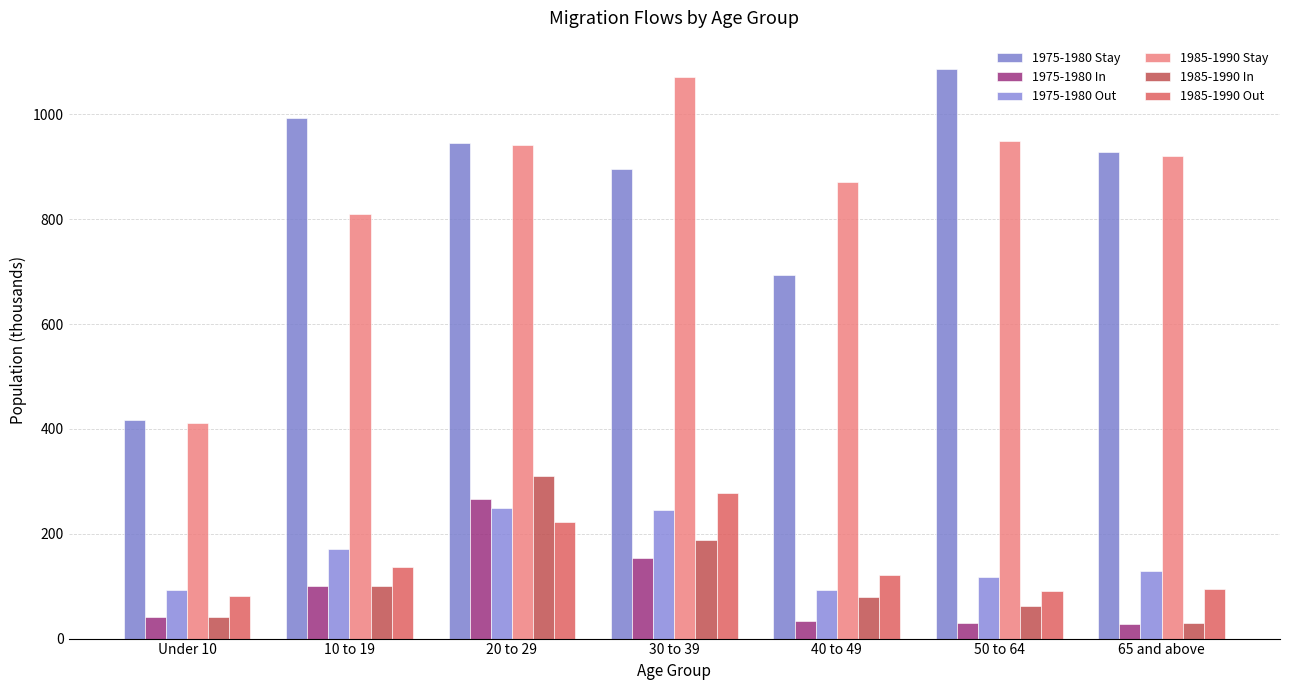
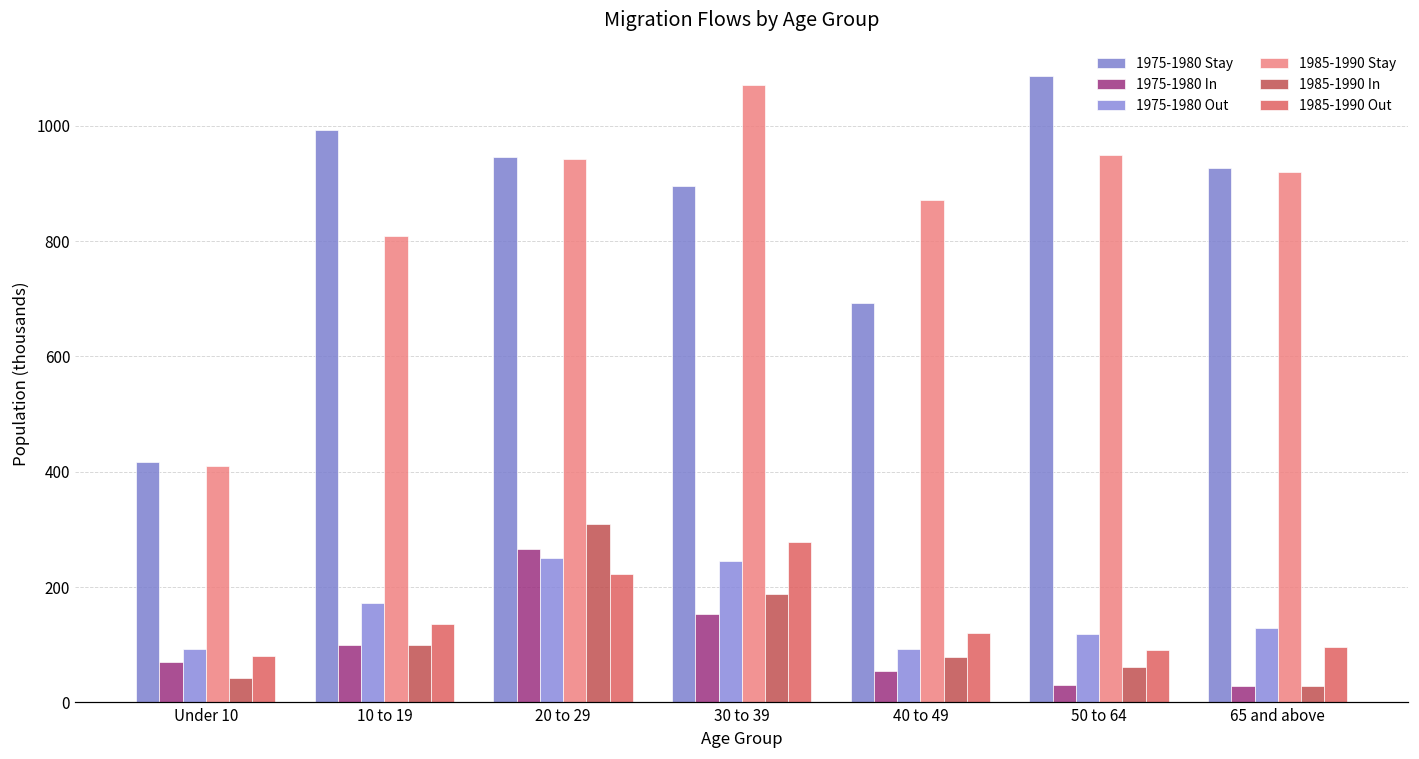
1975-1980 In, Under 10: 40 -> 70
1975-1980 In, 40 to 49: 30 -> 50
